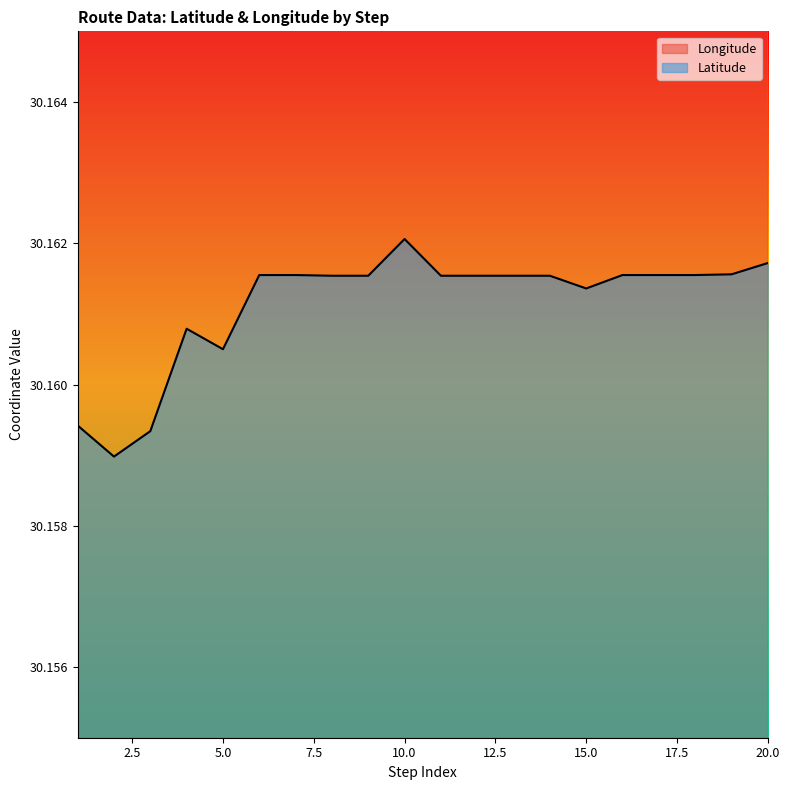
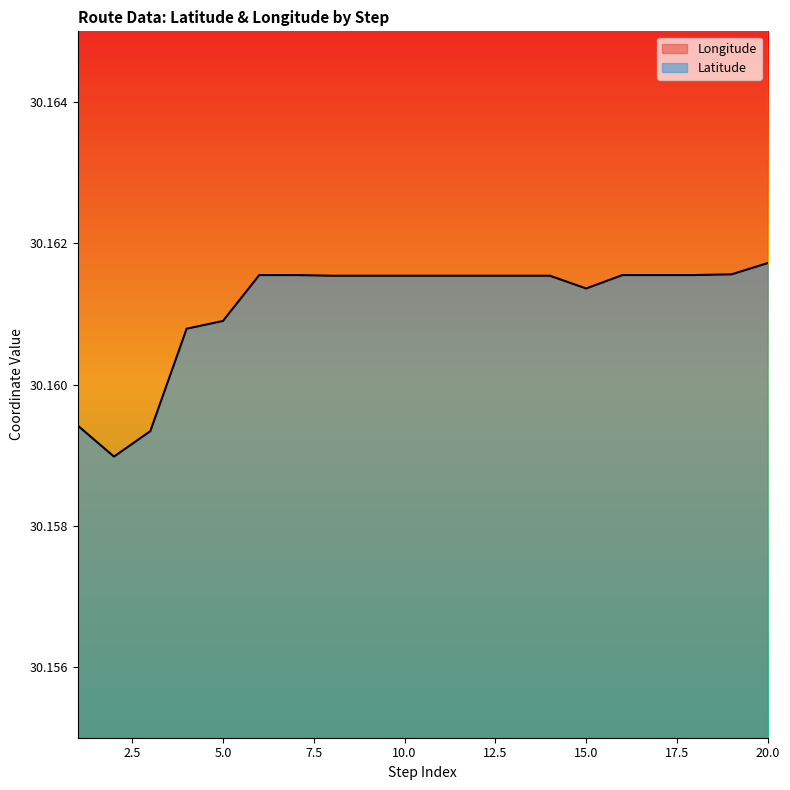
Latitude, 5.0: 30.1605 -> 30.1609
Latitude, 10.0: 30.1621 -> 30.1615
